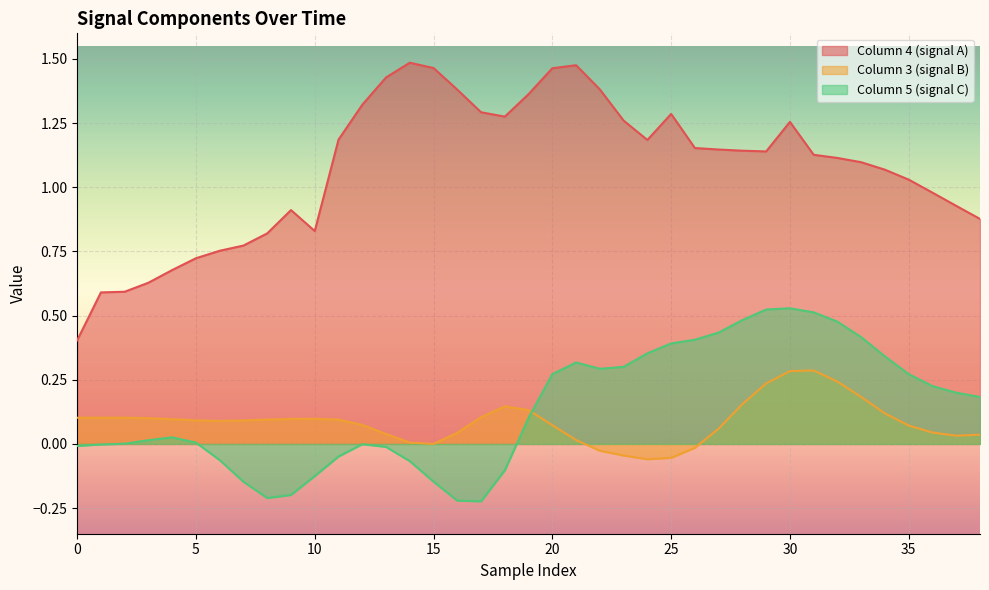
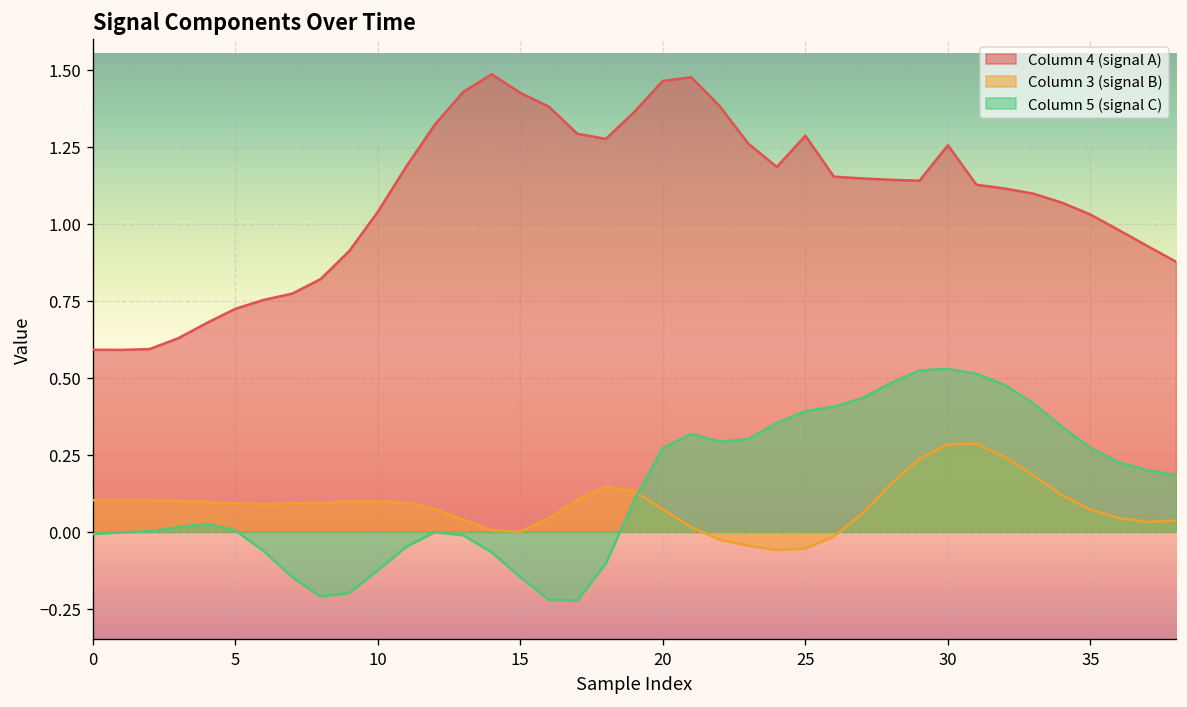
Column 4 (signal A), 0: 0.40 -> 0.59
Column 4 (signal A), 10: 0.83 -> 1.04
Column 4 (signal A), 15: 1.46 -> 1.43
